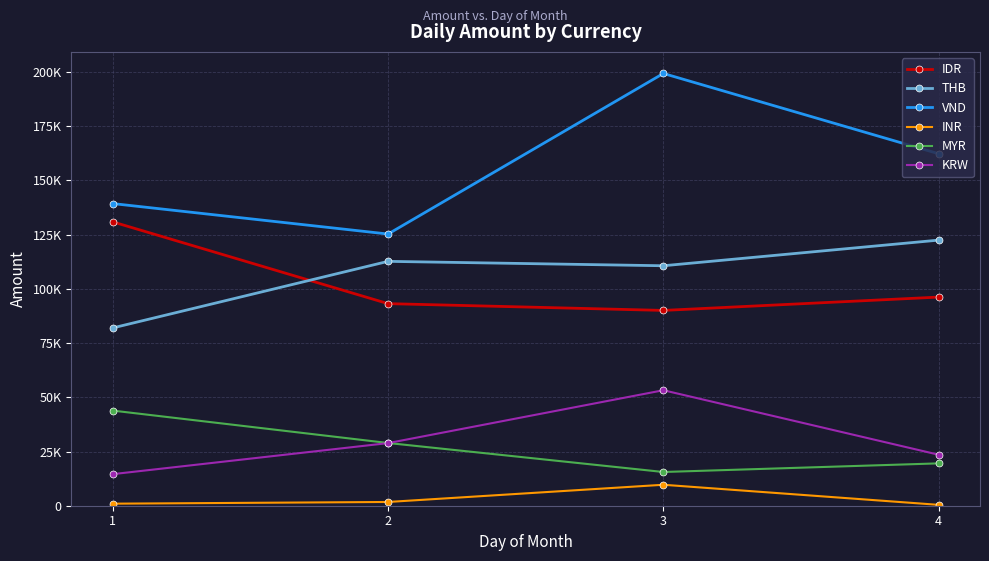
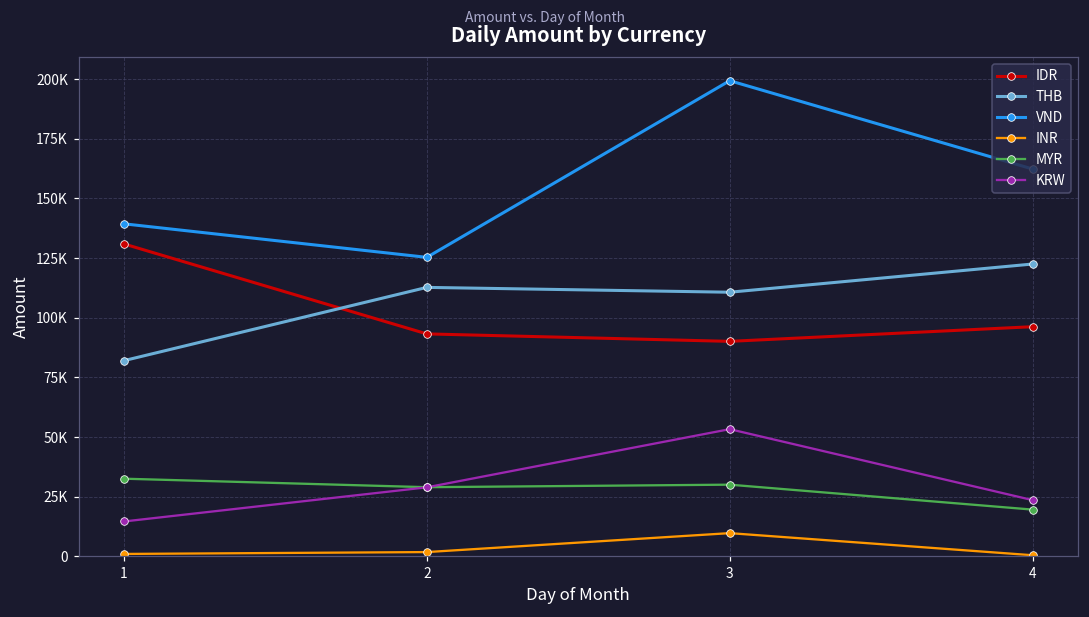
MYR, 1: 44000 -> 32000
MYR, 3: 16000 -> 30000
